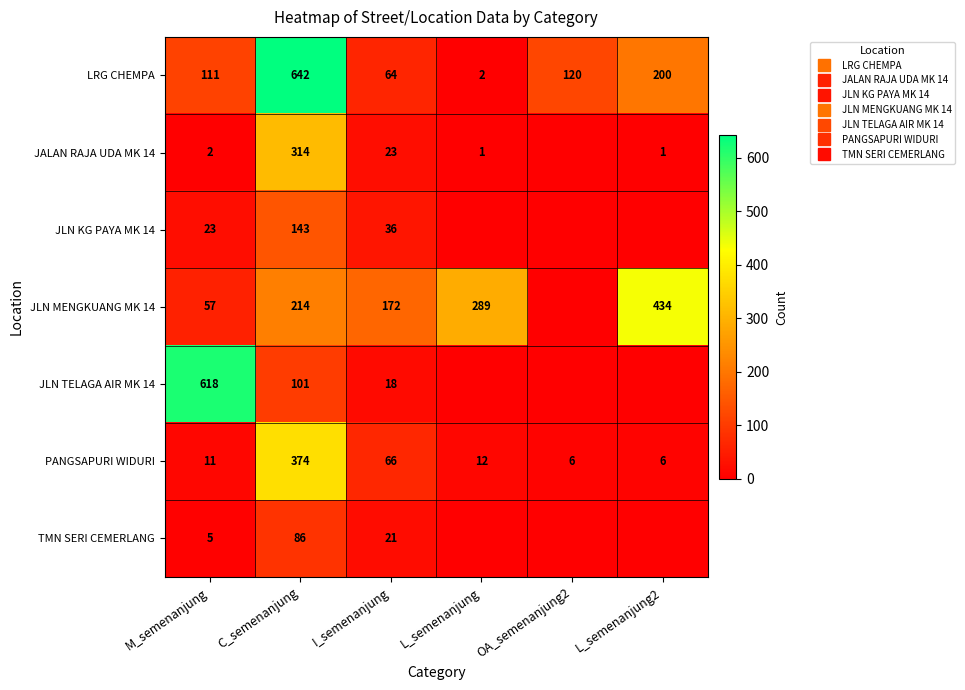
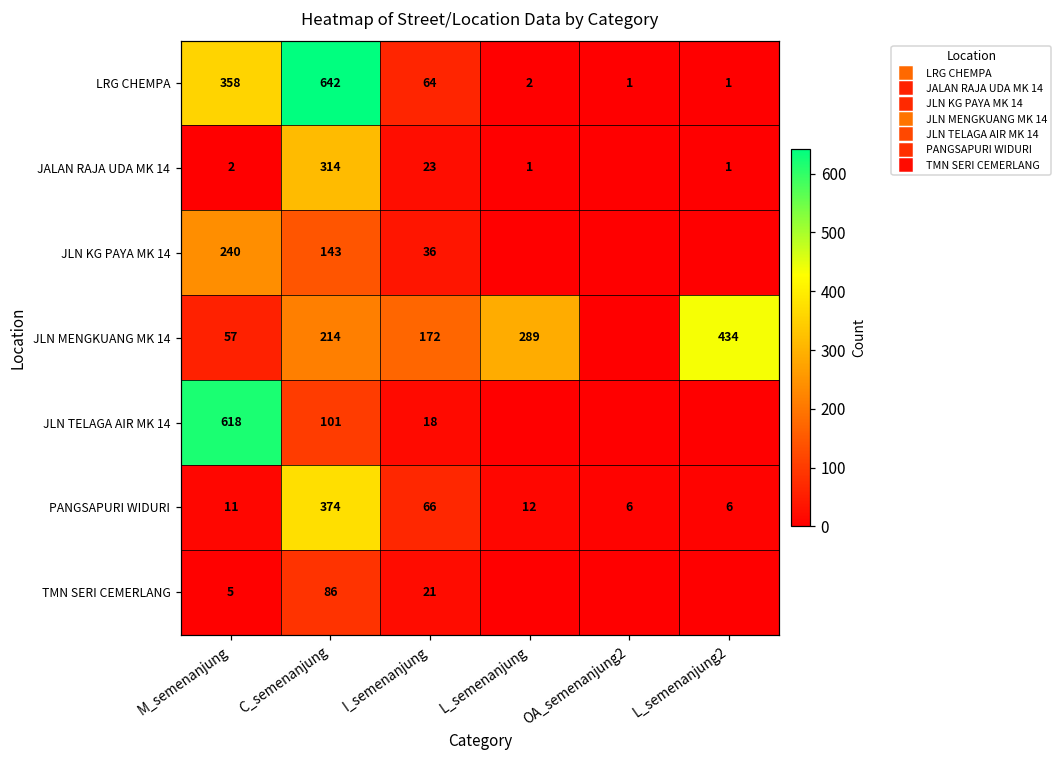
LRG CHEMPA, M_semenanjung: 111 -> 358
LRG CHEMPA, OA_semenanjung2: 120 -> 1
LRG CHEMPA, L_semenanjung2: 200 -> 1
JLN KG PAYA MK 14, M_semenanjung: 23 -> 240
